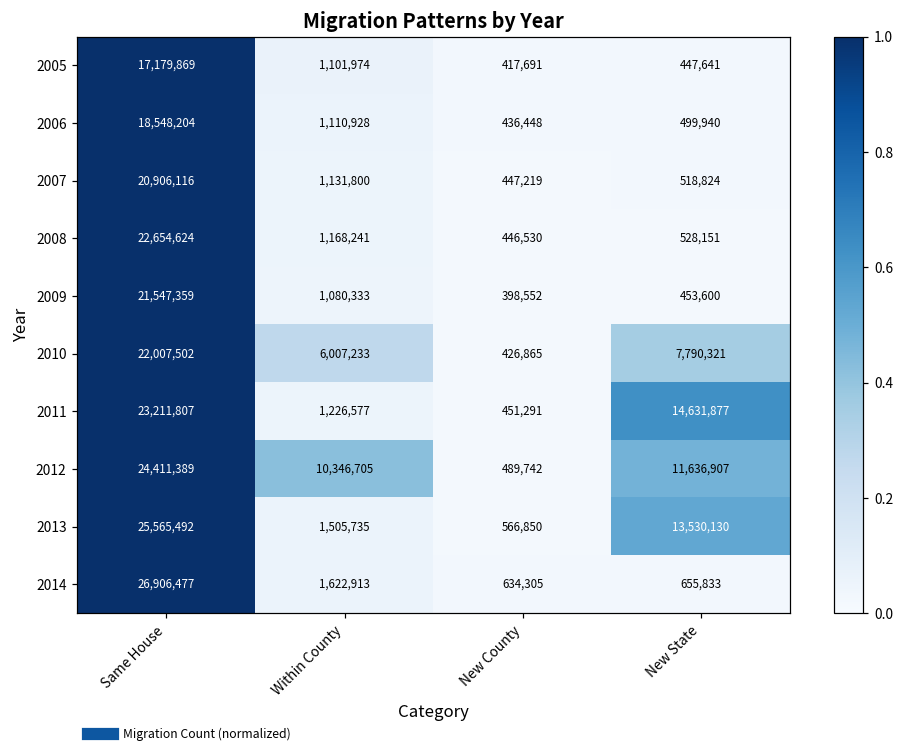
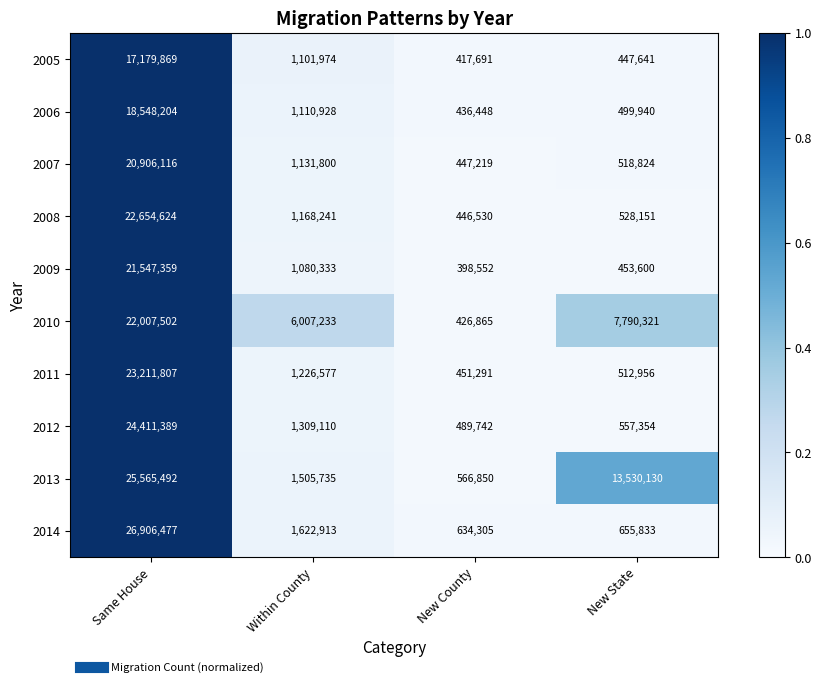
2011, New State: 14,631,877 -> 512,956
2012, Within County: 10,346,705 -> 1,309,110
2012, New State: 11,636,907 -> 557,354
